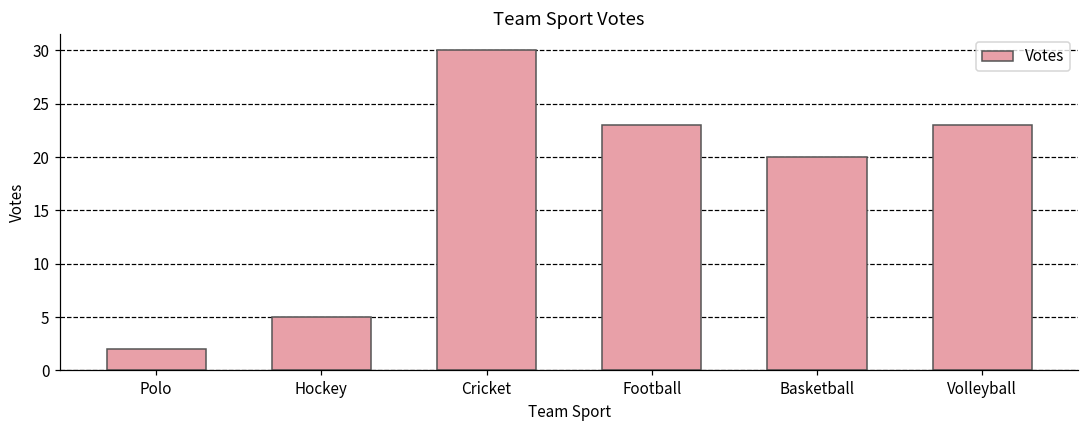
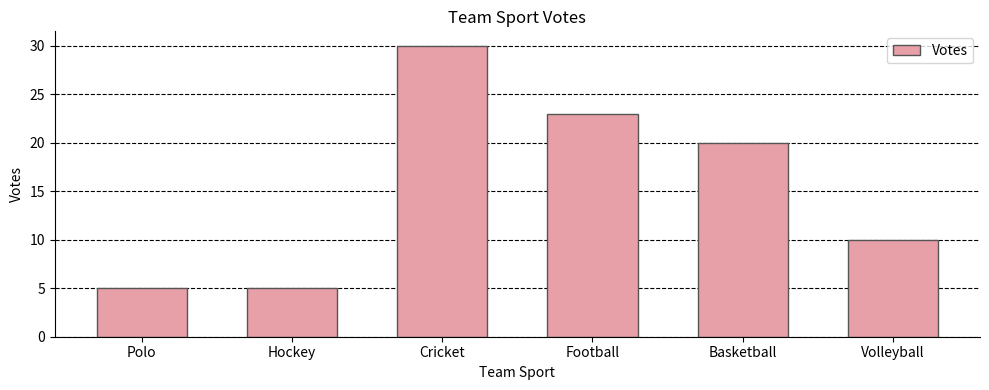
Polo: 2 -> 5
Volleyball: 23 -> 10
